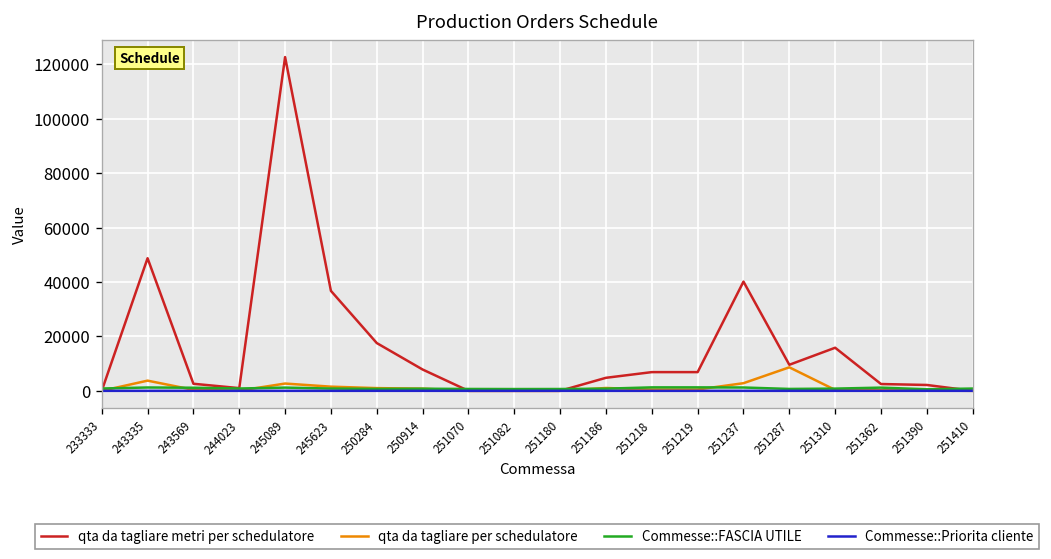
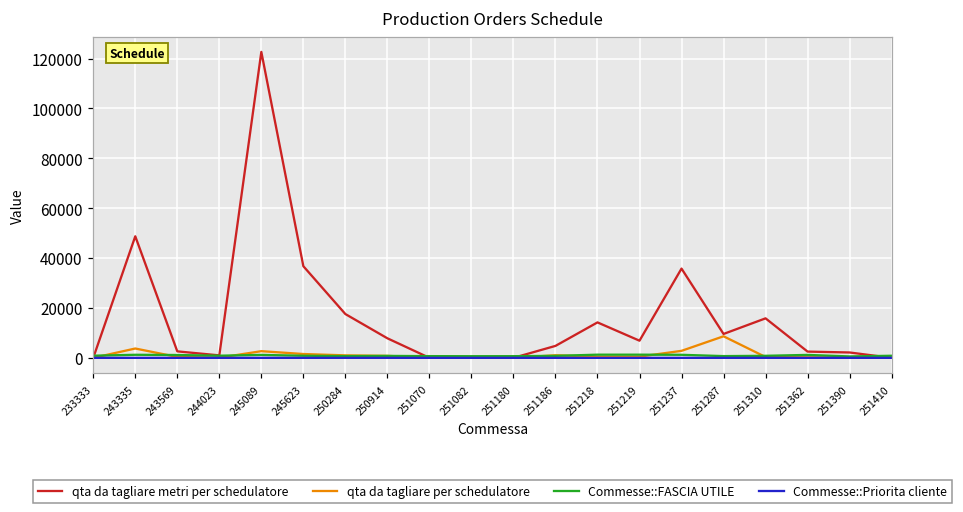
qta da tagliare metri per schedulatore, 251218: 7000 -> 14000
qta da tagliare metri per schedulatore, 251237: 40000 -> 36000
